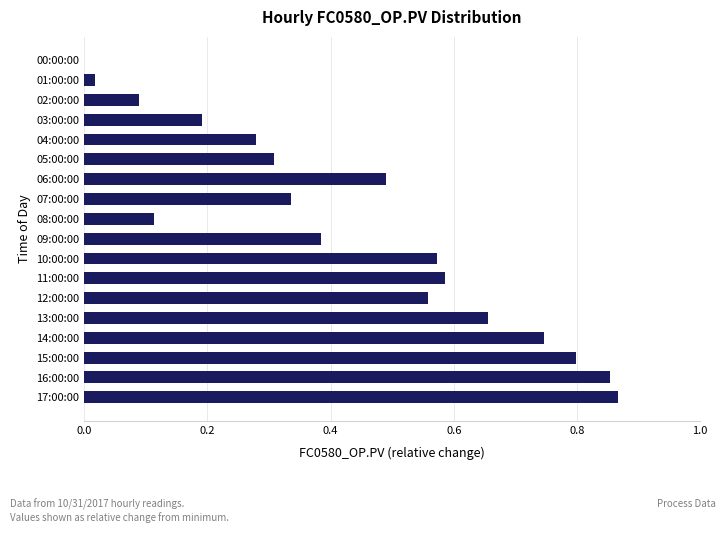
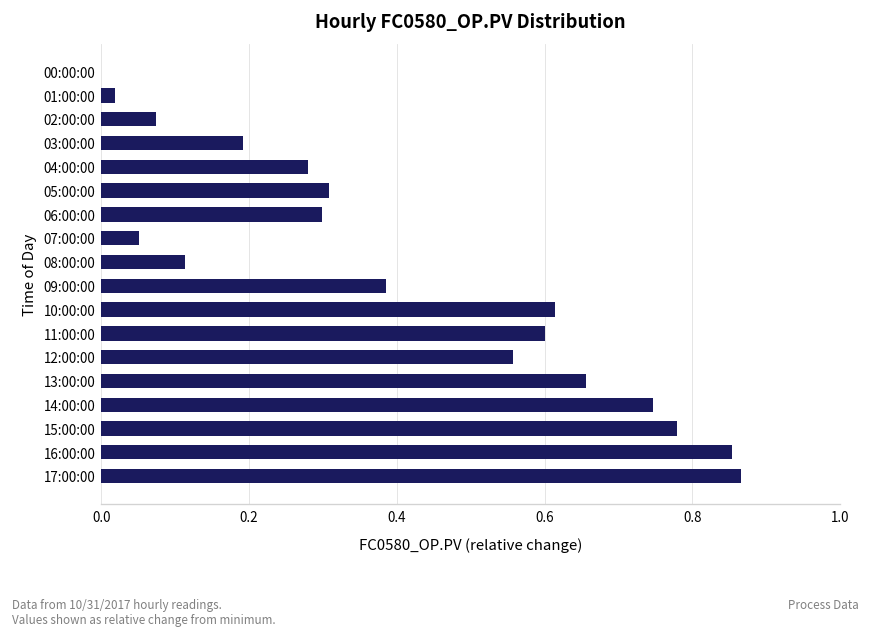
02:00:00: 0.09 -> 0.07
06:00:00: 0.49 -> 0.30
07:00:00: 0.33 -> 0.05
10:00:00: 0.57 -> 0.61
11:00:00: 0.59 -> 0.60
15:00:00: 0.80 -> 0.78
